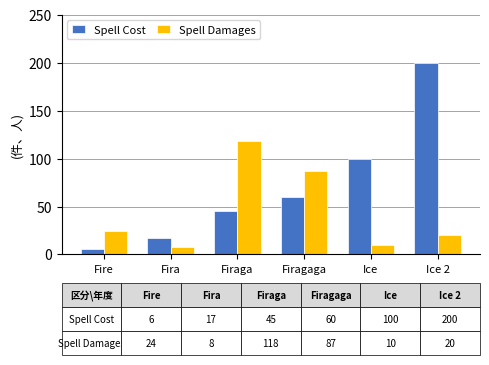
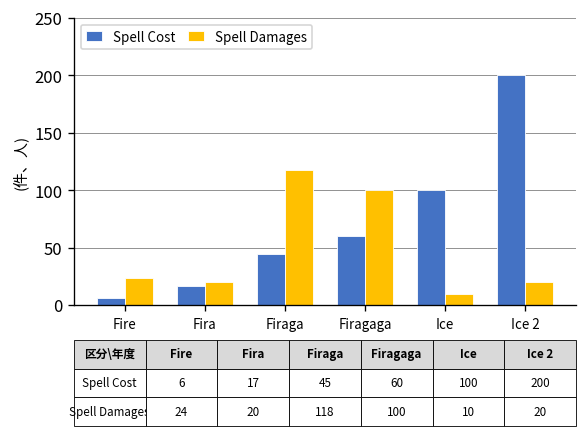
Spell Damages, Fira: 8 -> 20
Spell Damages, Firagaga: 87 -> 100
